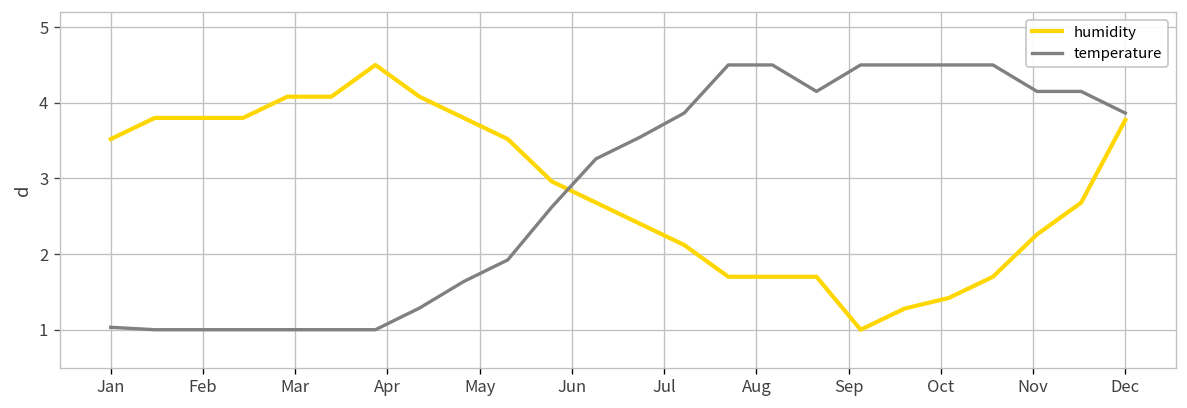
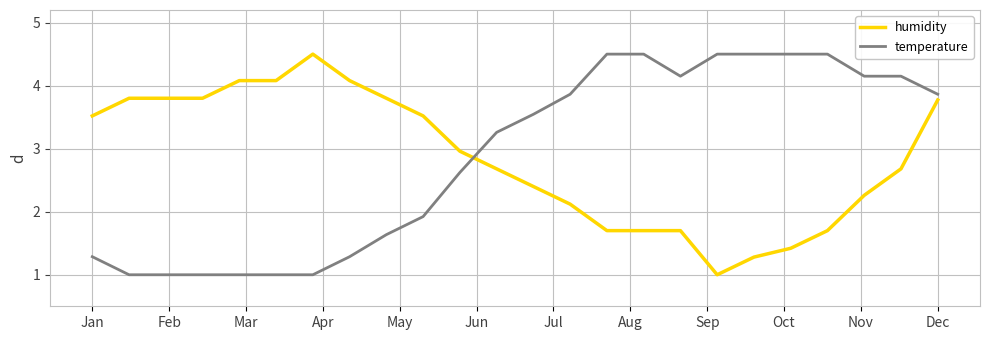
temperature, Jan: 1.0 -> 1.3
